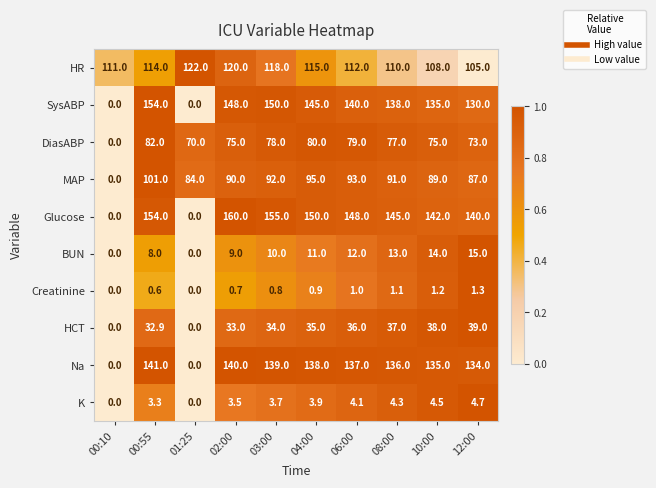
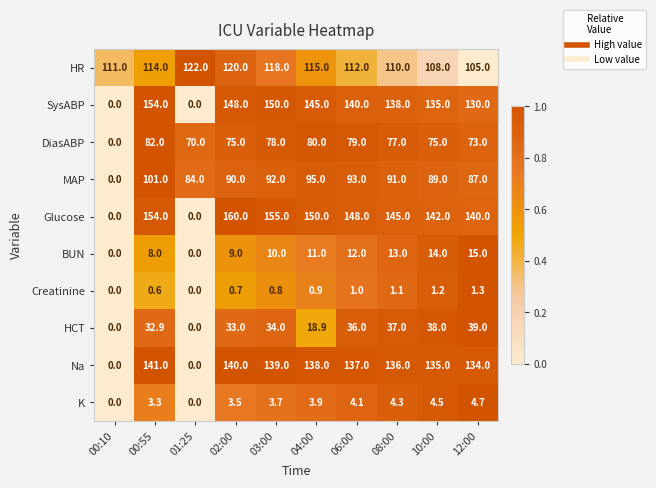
HCT, 04:00: 35.0 -> 18.9
